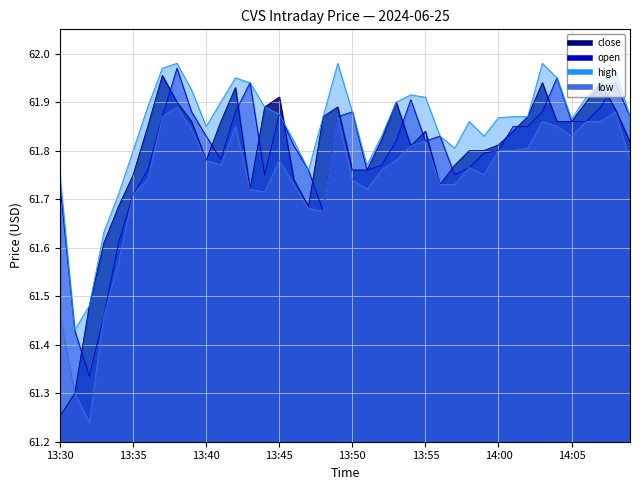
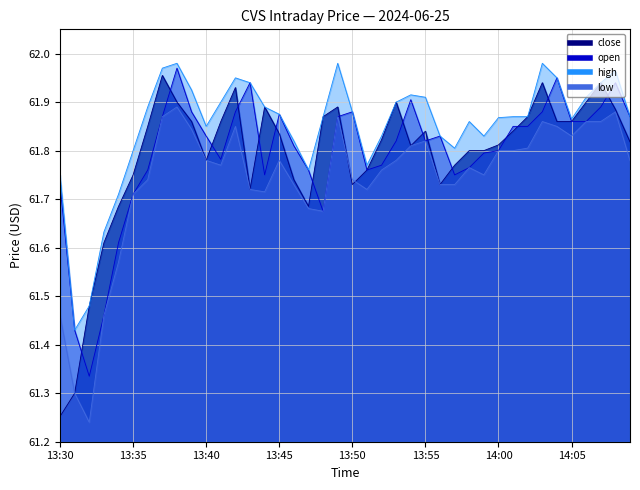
close, 13:45: 61.91 -> 61.83
close, 13:50: 61.76 -> 61.73
